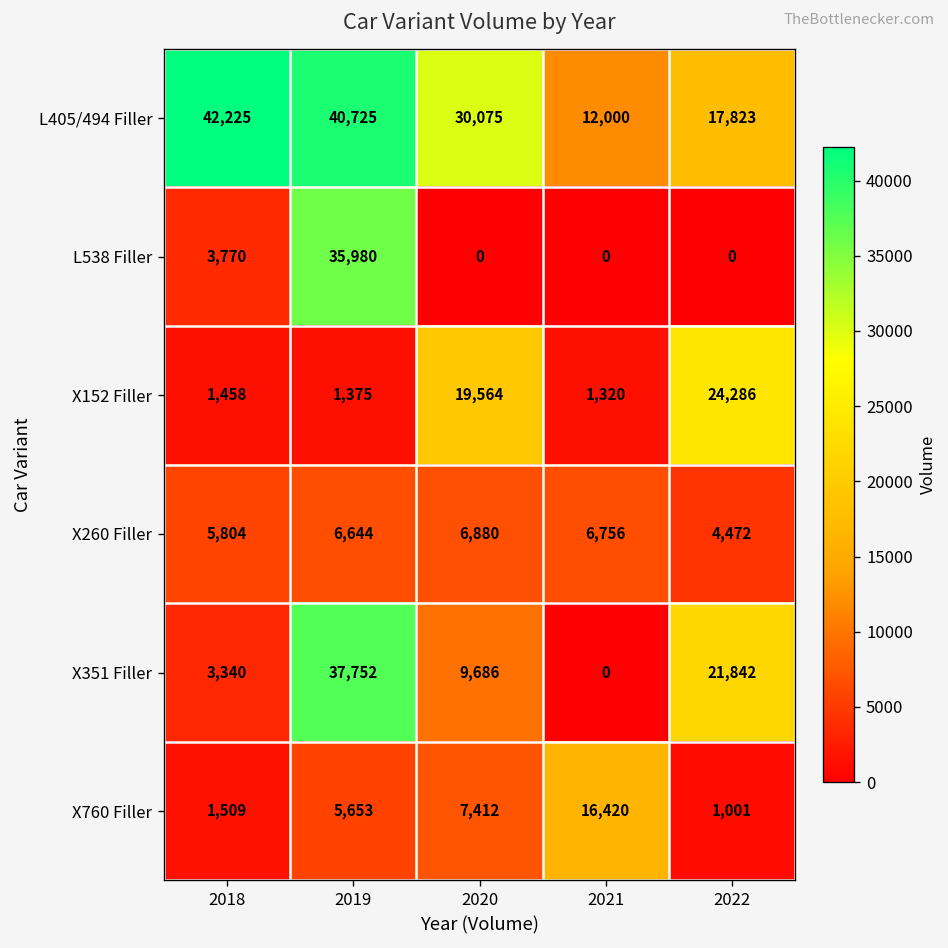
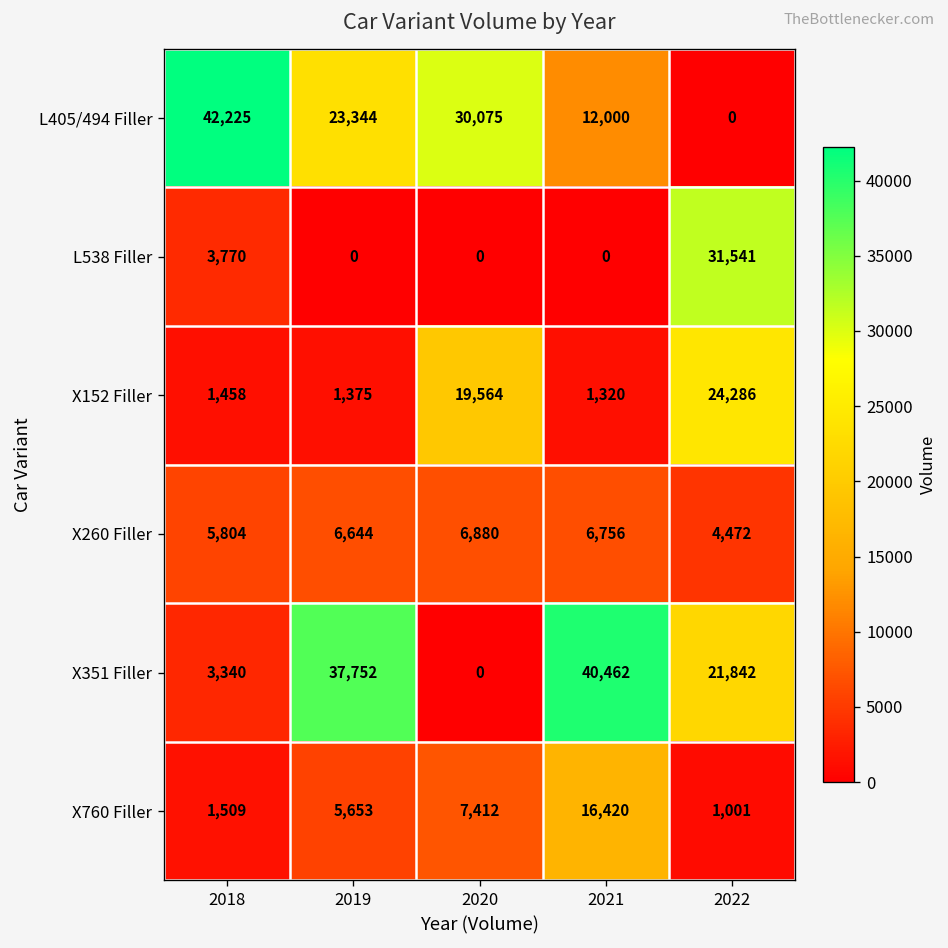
L405/494 Filler, 2019: 40,725 -> 23,344
L405/494 Filler, 2022: 17,823 -> 0
L538 Filler, 2019: 35,980 -> 0
L538 Filler, 2022: 0 -> 31,541
X351 Filler, 2020: 9,686 -> 0
X351 Filler, 2021: 0 -> 40,462
